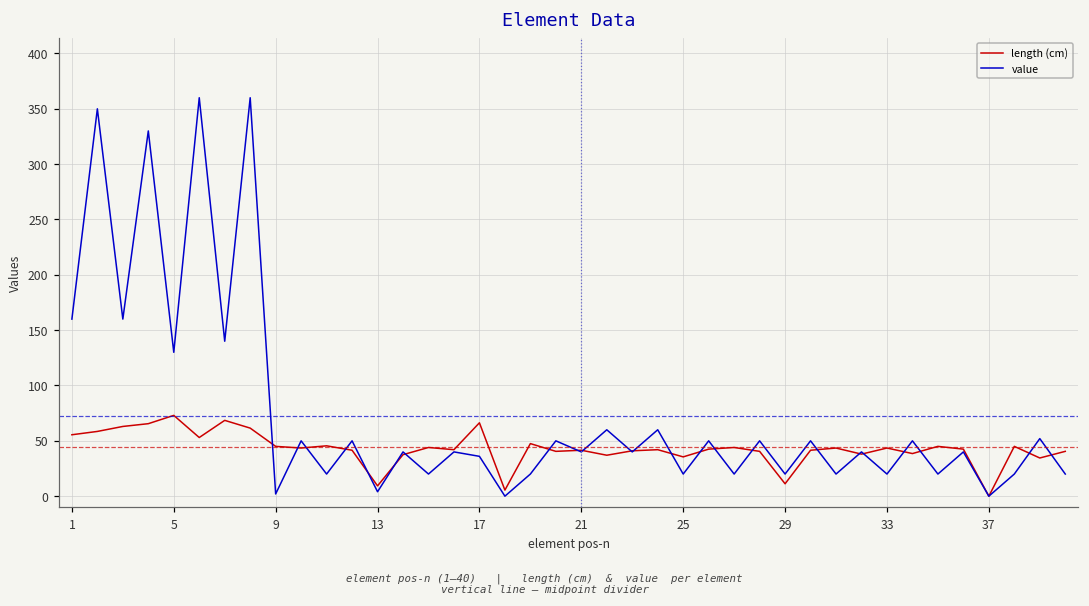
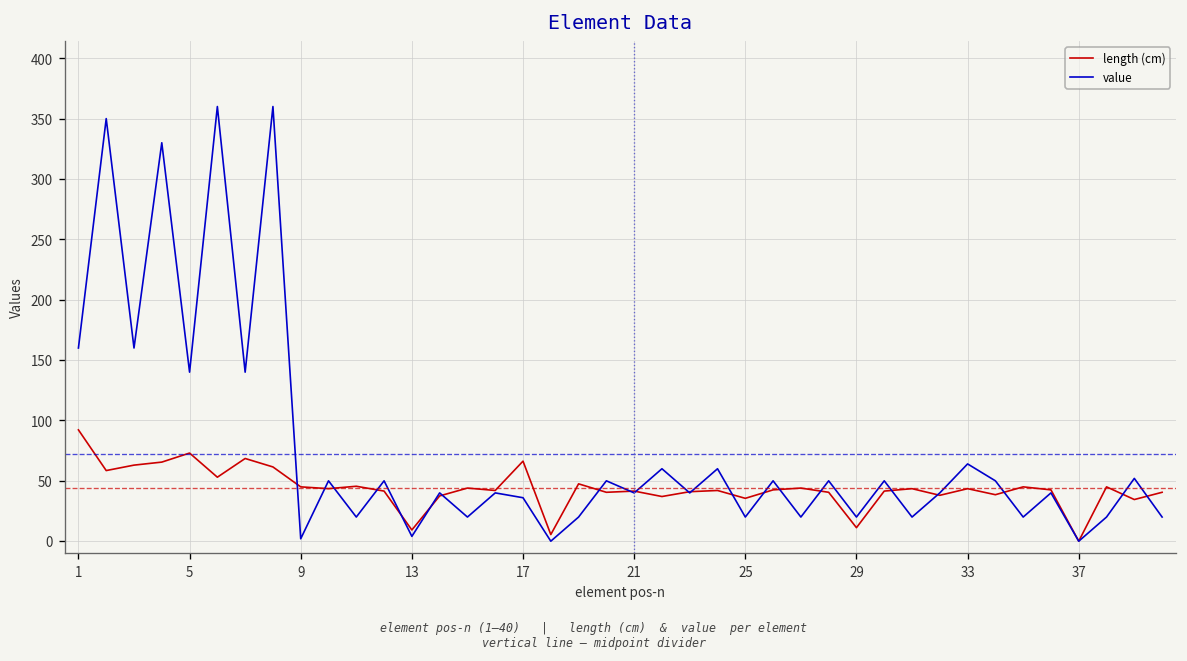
length (cm), 1: 56 -> 92
value, 5: 130 -> 140
value, 33: 20 -> 64
